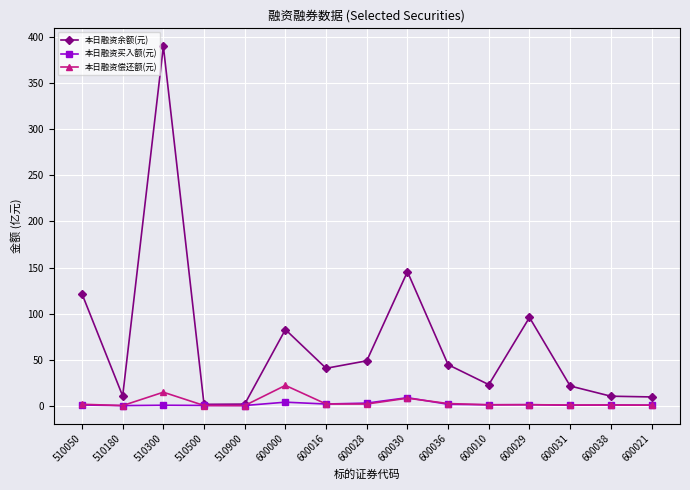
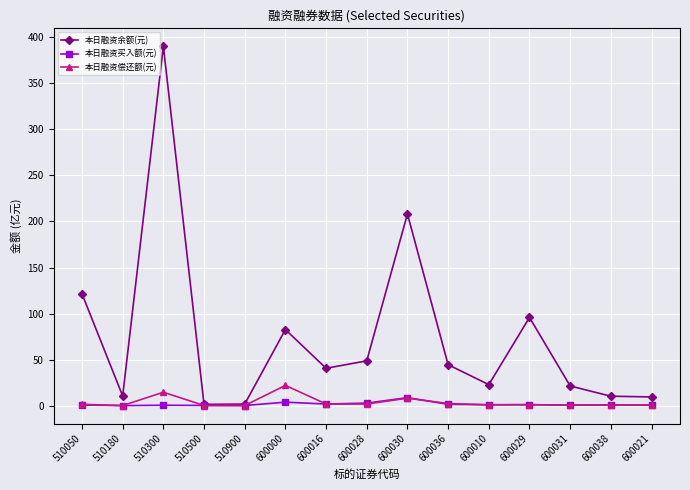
本日融资余额(元), 600030: 150 -> 210
